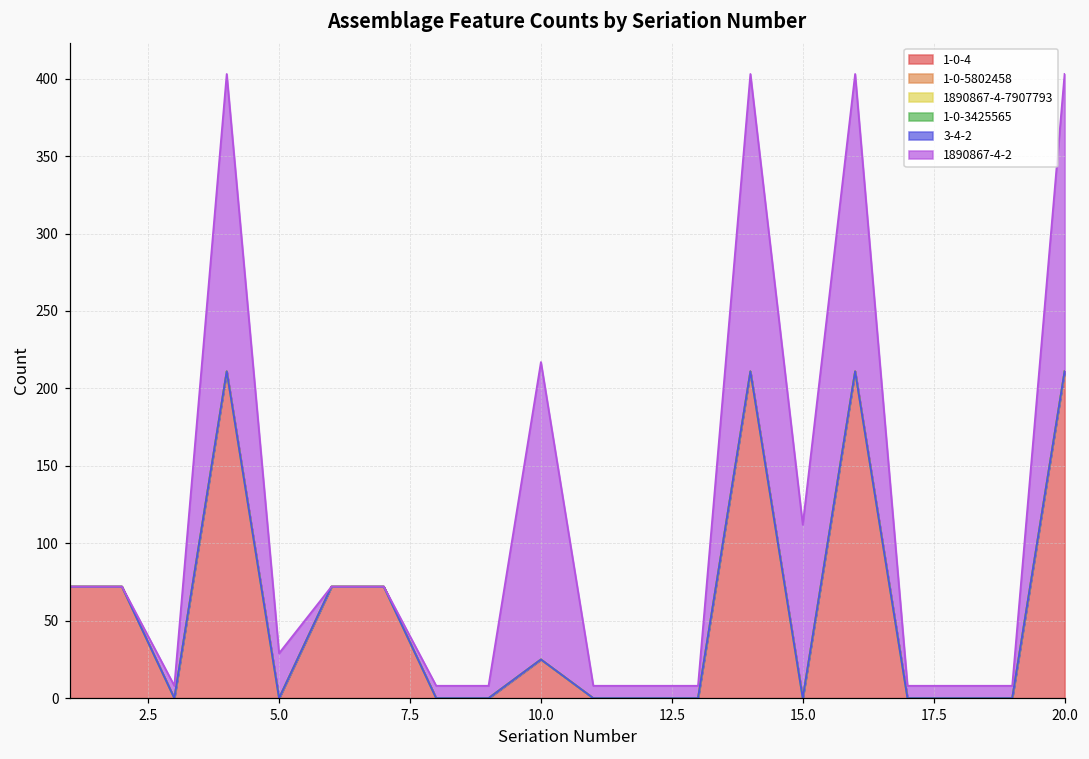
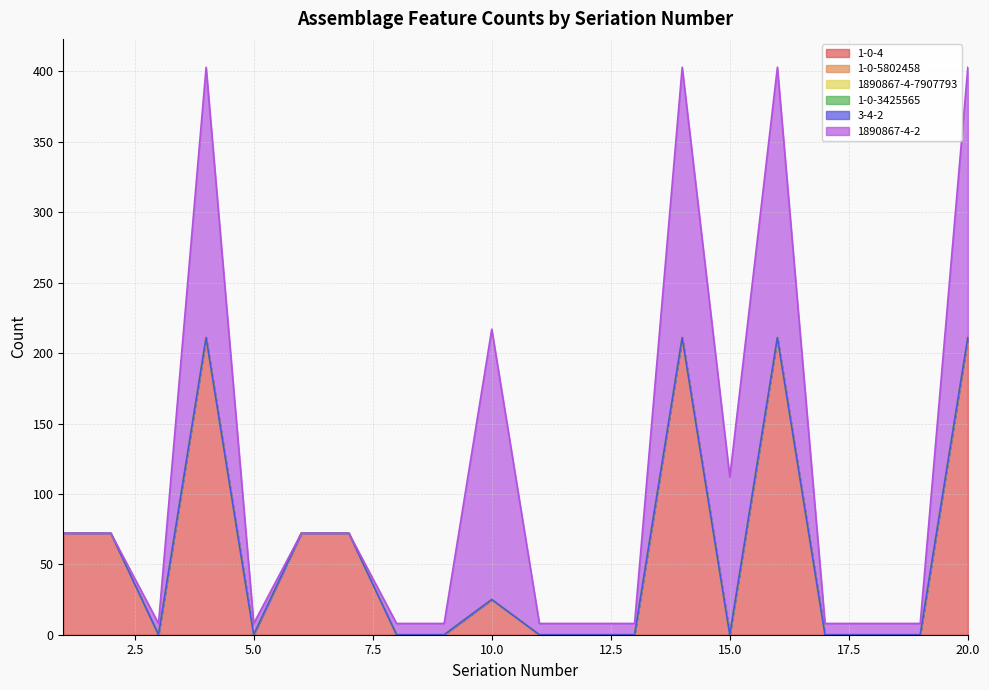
1890867-4-2, 5.0: 29 -> 8
